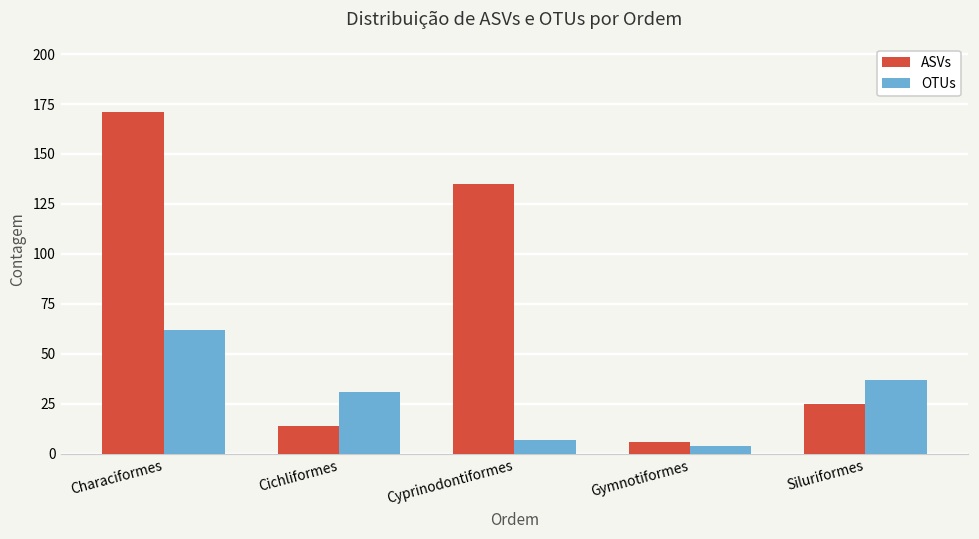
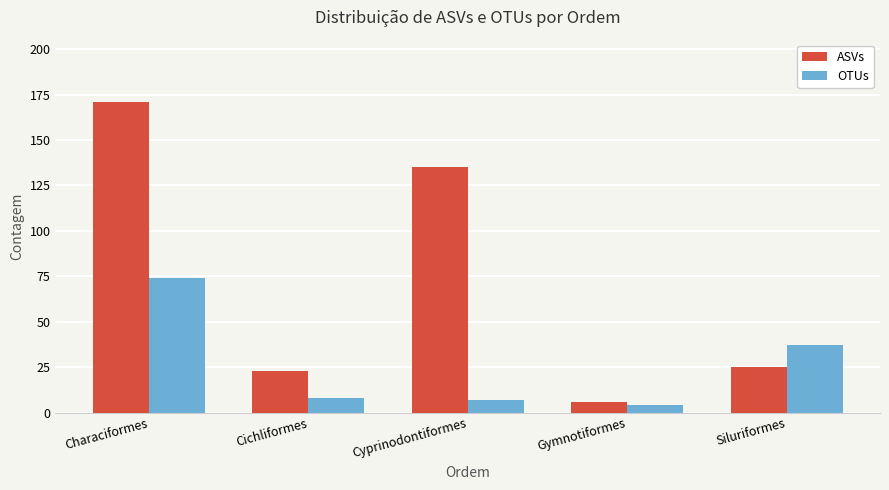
OTUs, Characiformes: 62 -> 74
ASVs, Cichliformes: 14 -> 23
OTUs, Cichliformes: 31 -> 8
